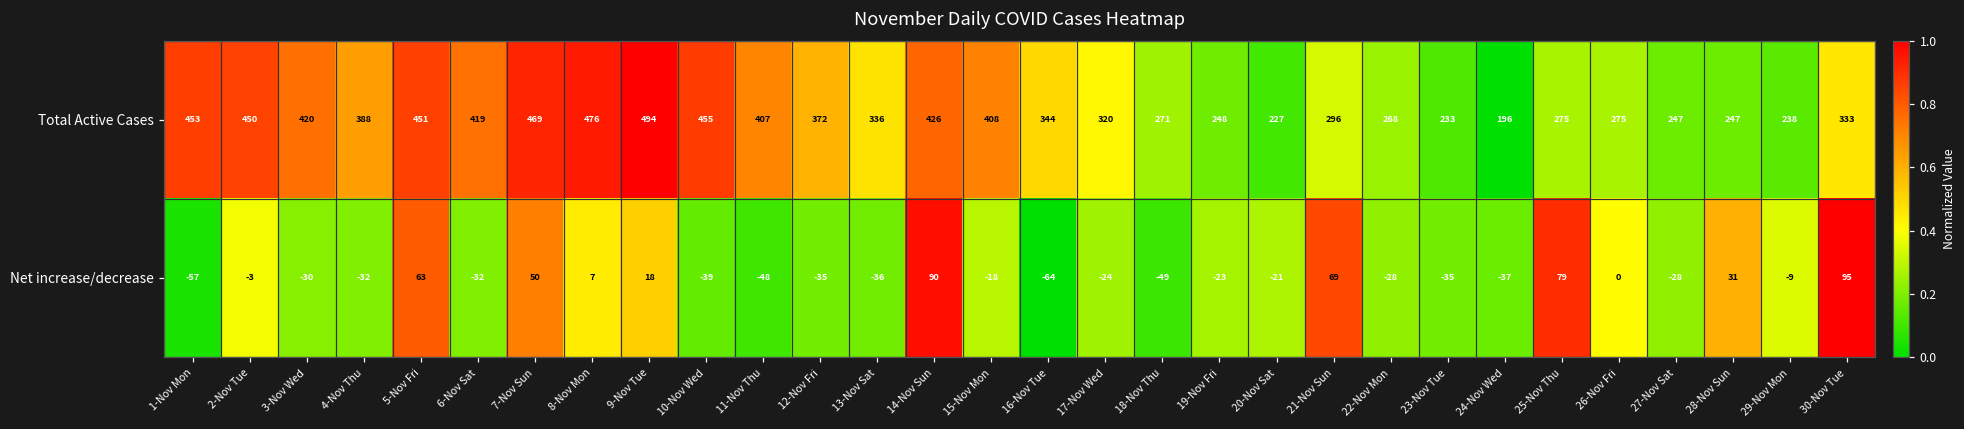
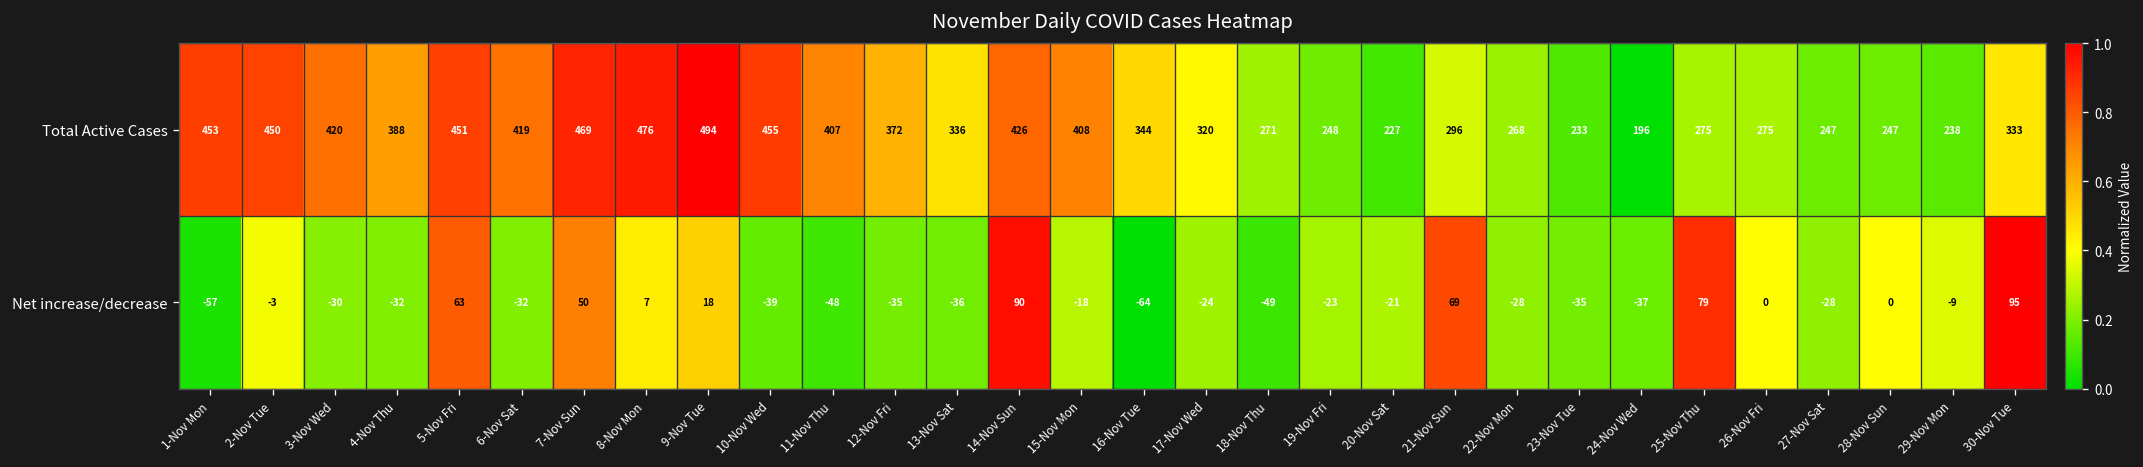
Net increase/decrease, 28-Nov Sun: 31 -> 0
